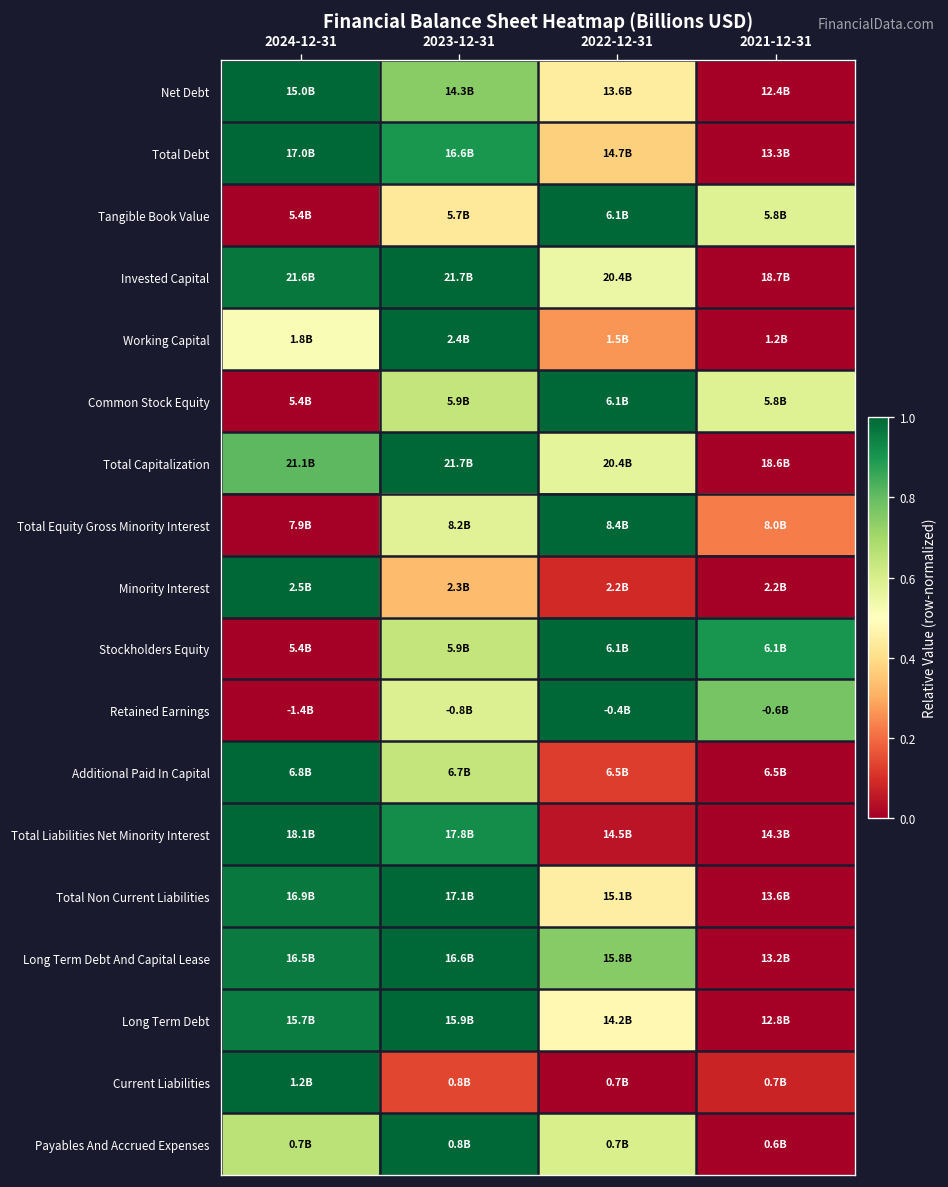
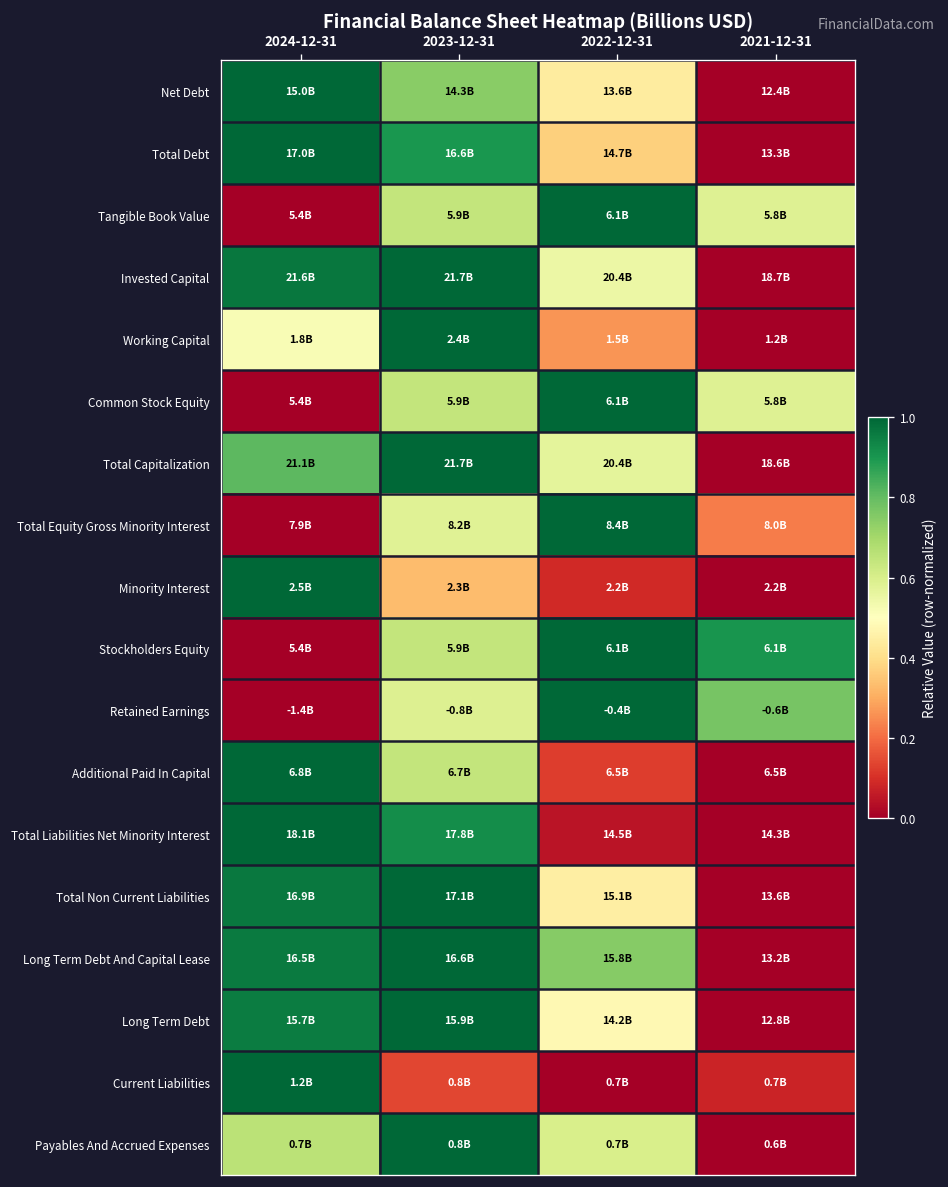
Tangible Book Value, 2023-12-31: 5.7B -> 5.9B
